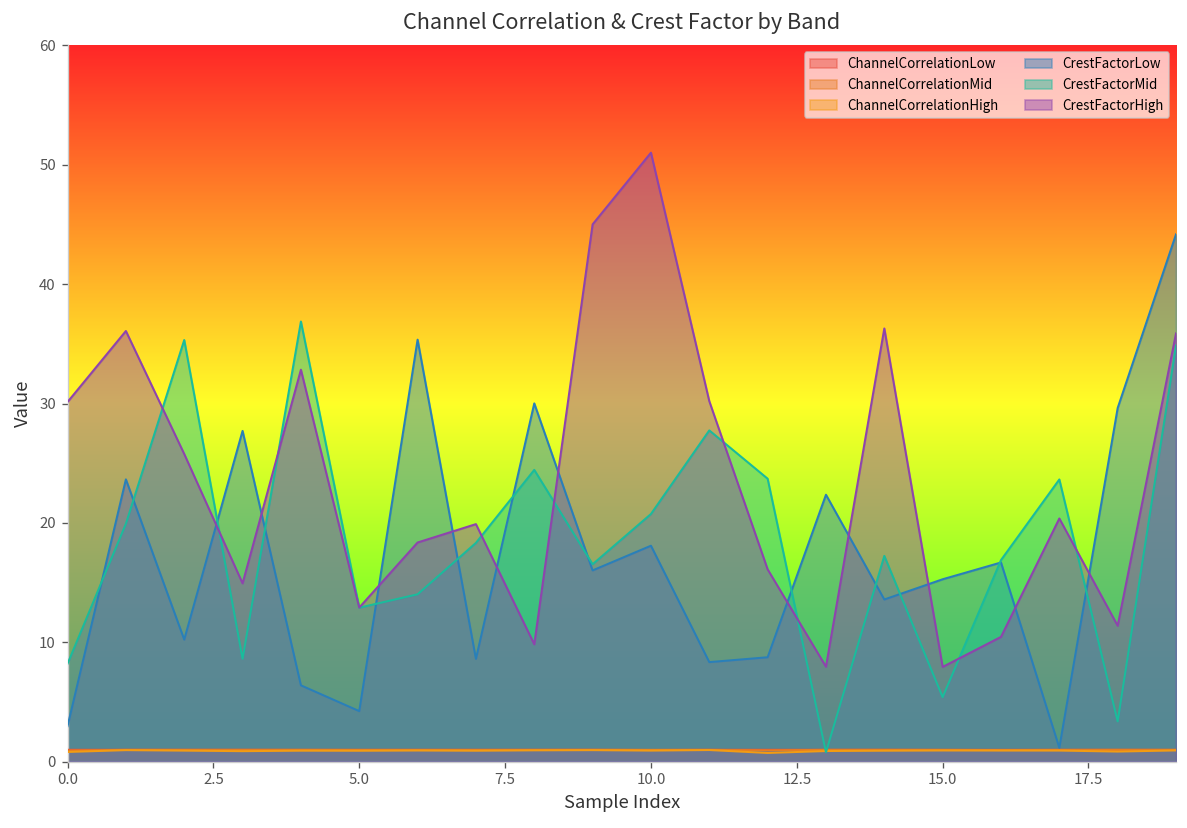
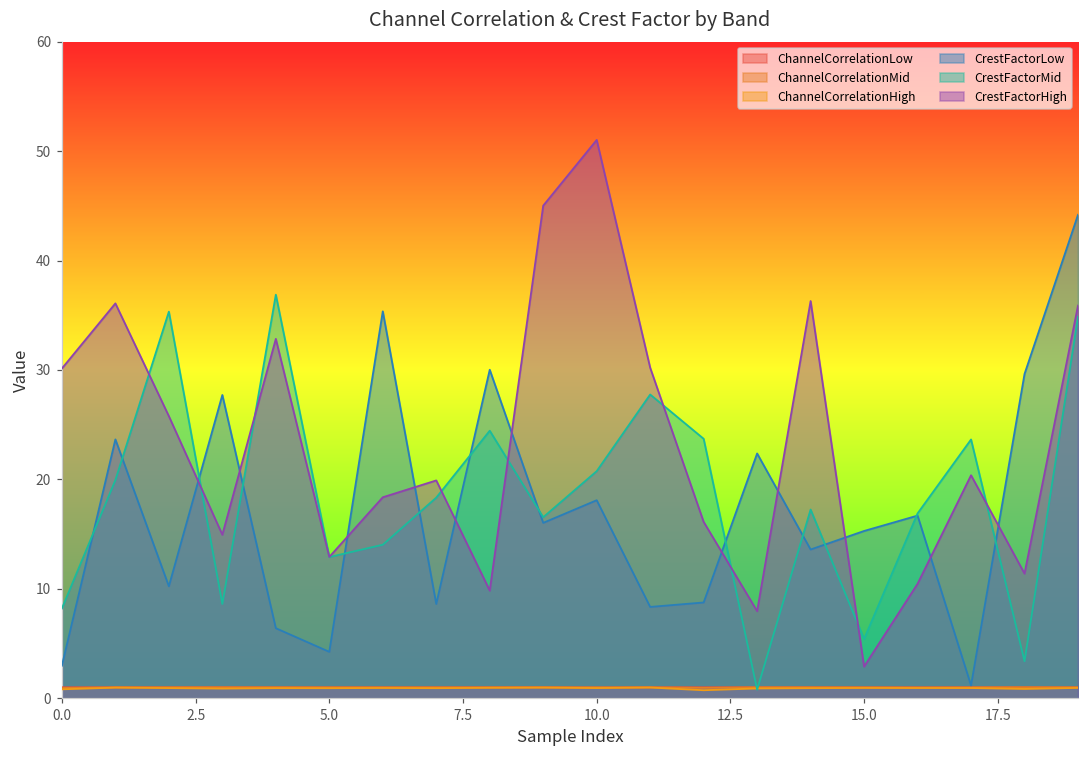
CrestFactorHigh, 15.0: 8 -> 3
